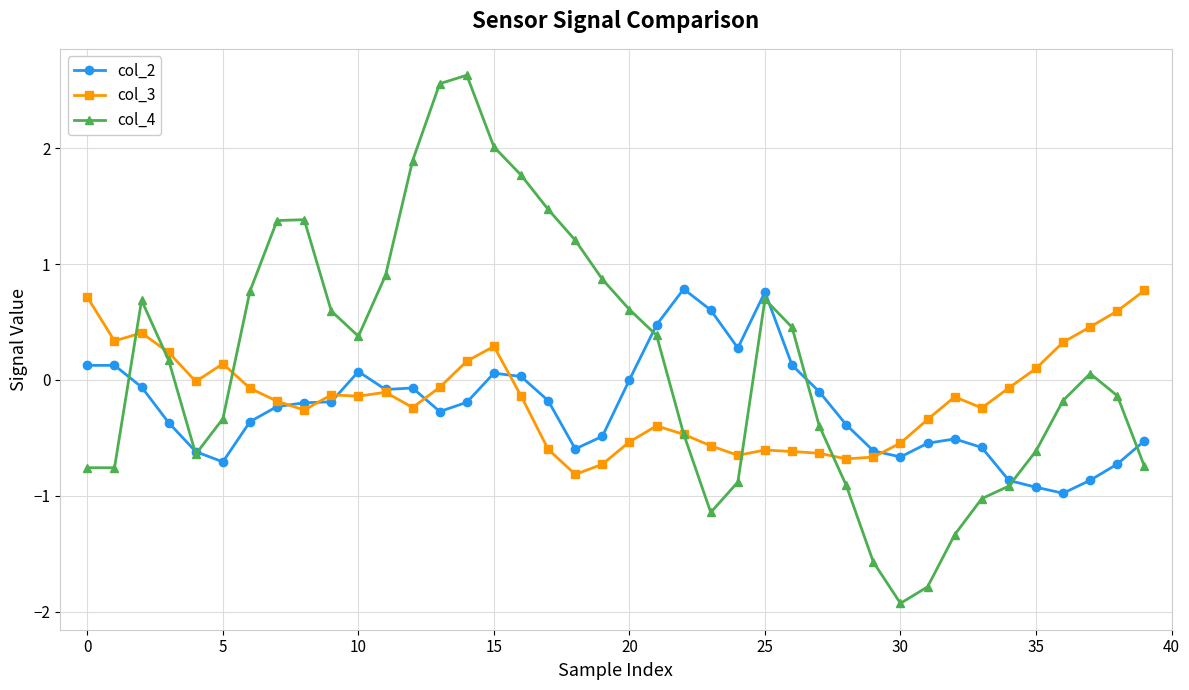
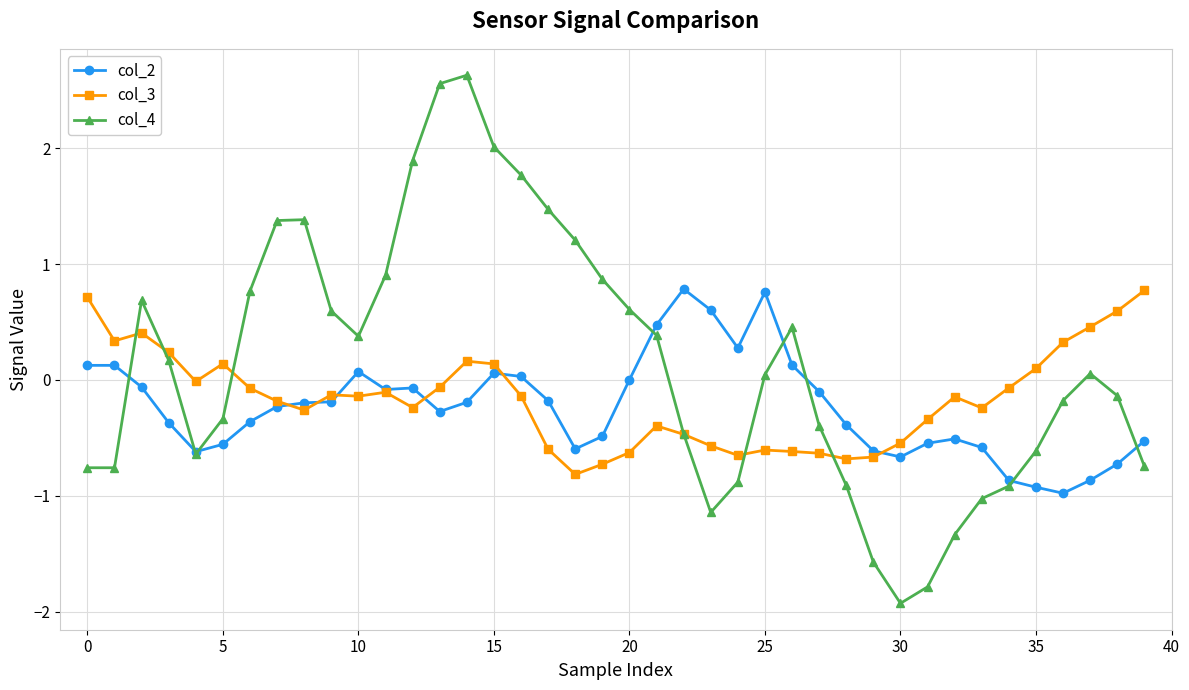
col_2, 5: -0.71 -> -0.56
col_3, 15: 0.29 -> 0.14
col_3, 20: -0.53 -> -0.63
col_4, 25: 0.70 -> 0.05
